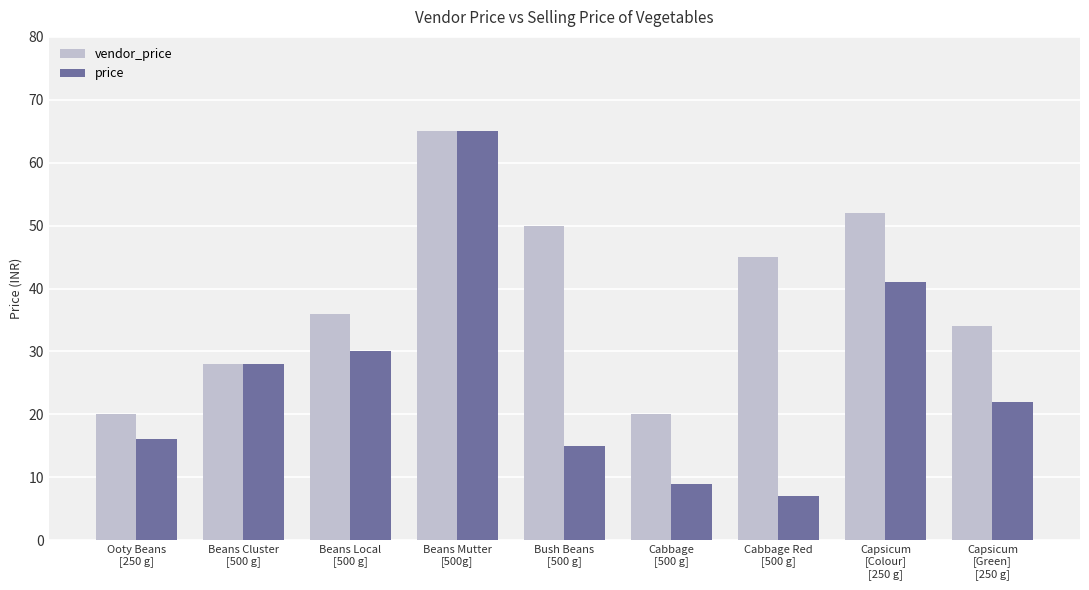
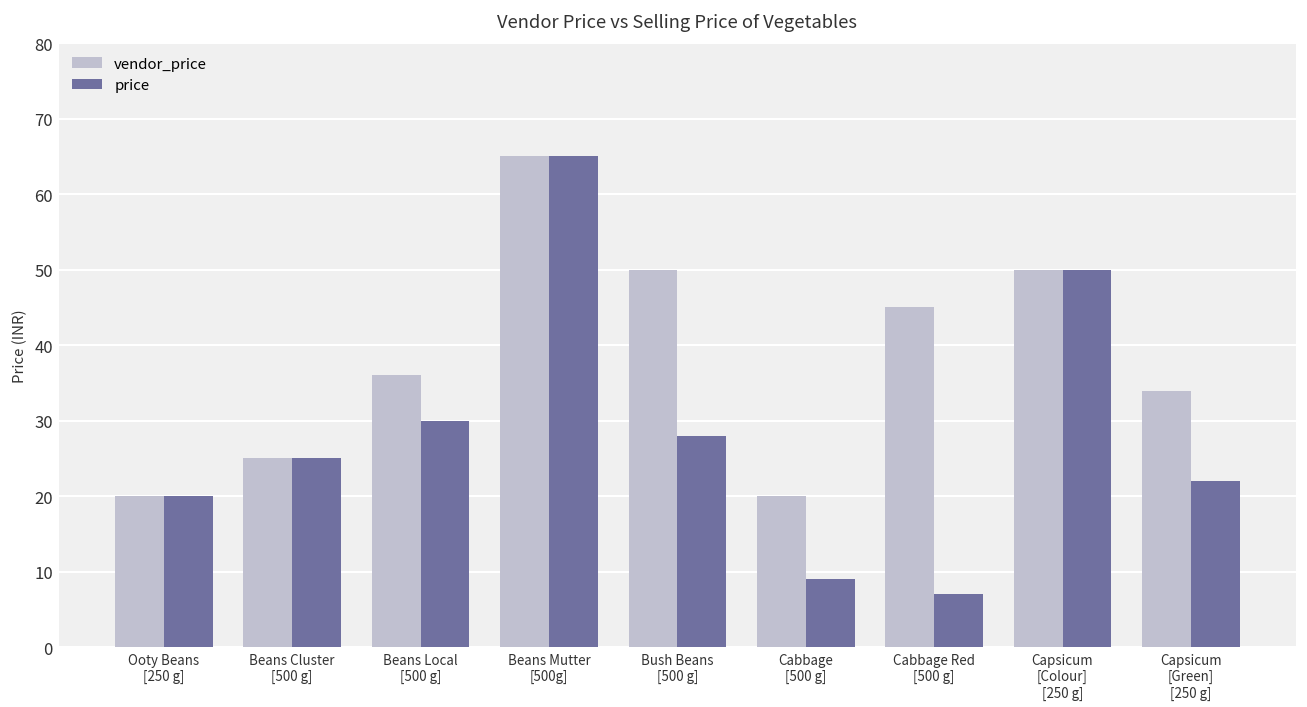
price, Ooty Beans [250 g]: 16 -> 20
vendor_price, Beans Cluster [500 g]: 28 -> 25
price, Beans Cluster [500 g]: 28 -> 25
price, Bush Beans [500 g]: 15 -> 28
vendor_price, Capsicum [Colour] [250 g]: 52 -> 50
price, Capsicum [Colour] [250 g]: 41 -> 50
